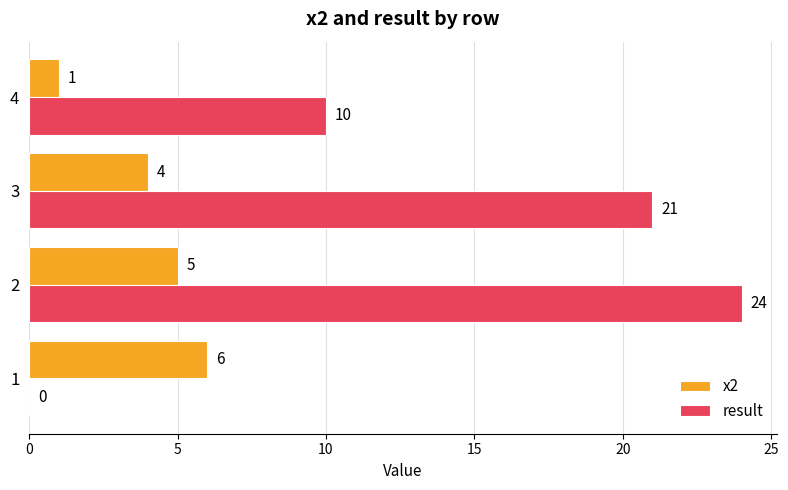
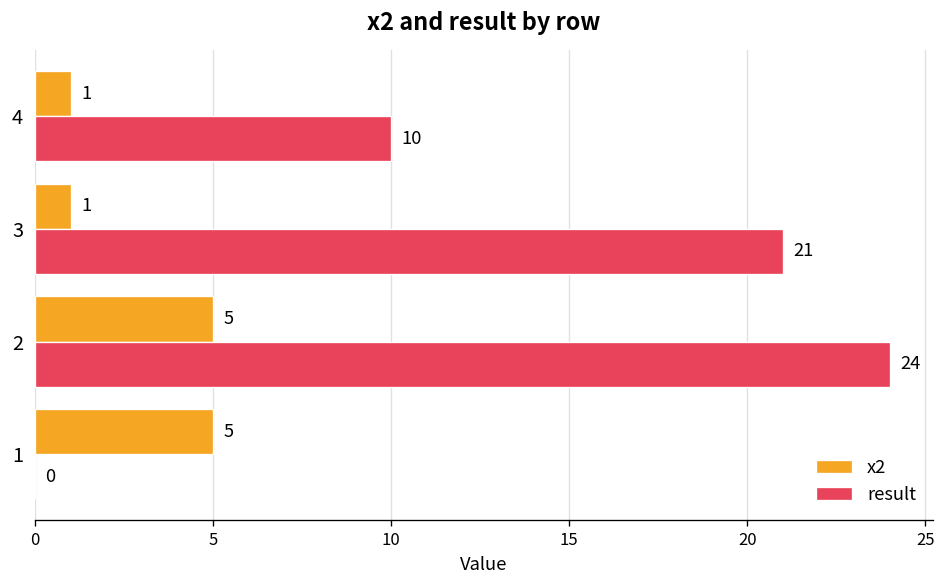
x2, 3: 4 -> 1
x2, 1: 6 -> 5
